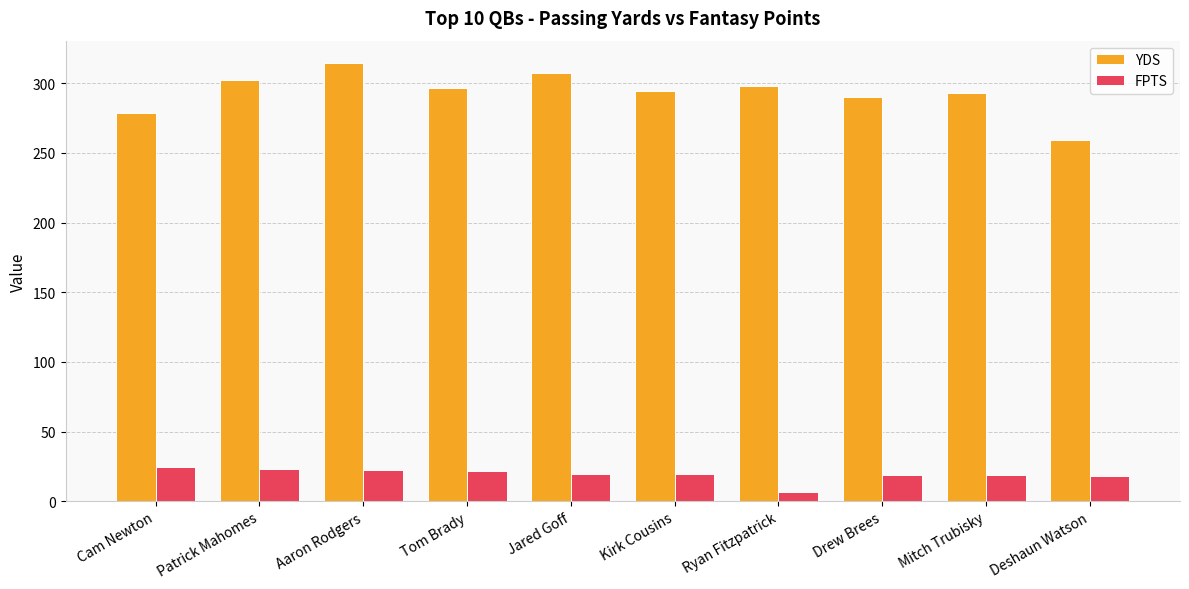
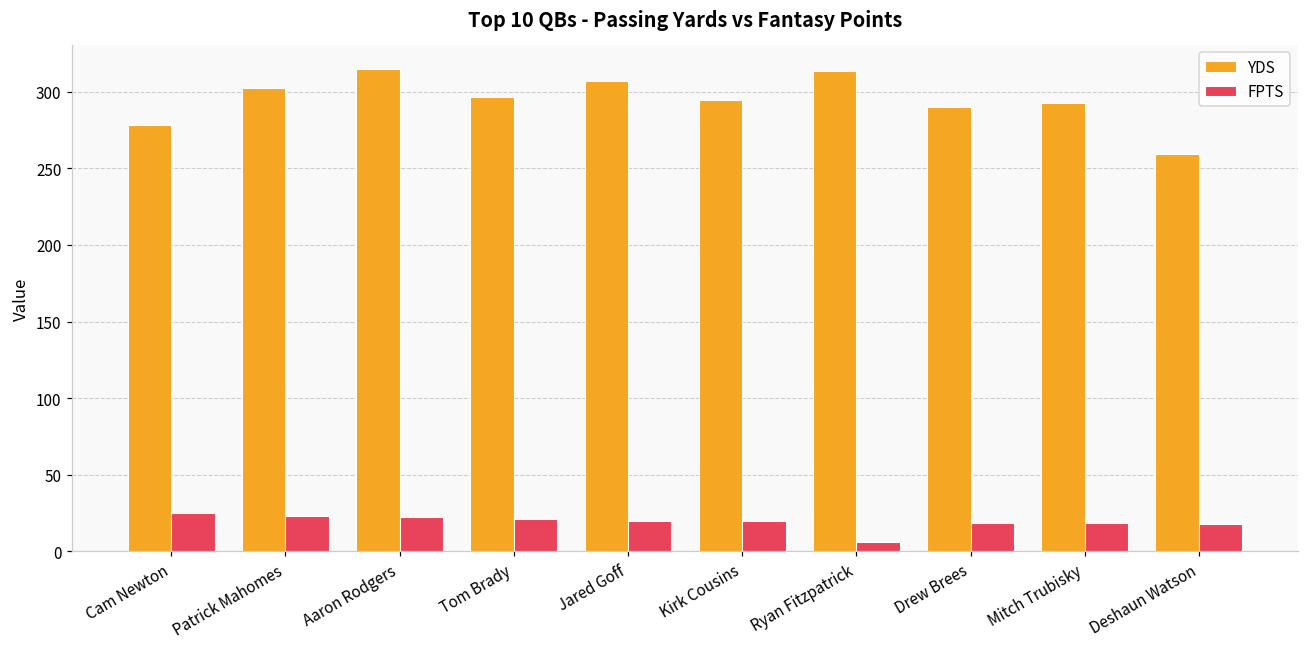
YDS, Ryan Fitzpatrick: 298 -> 314
